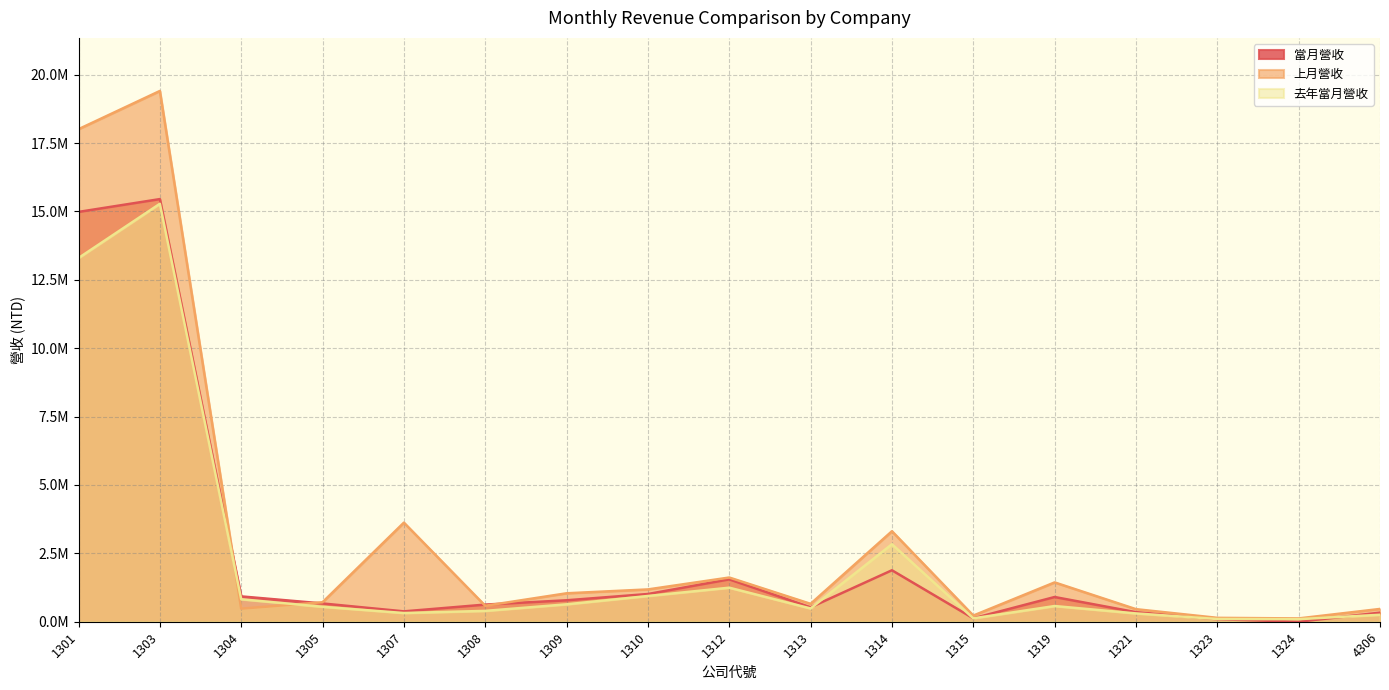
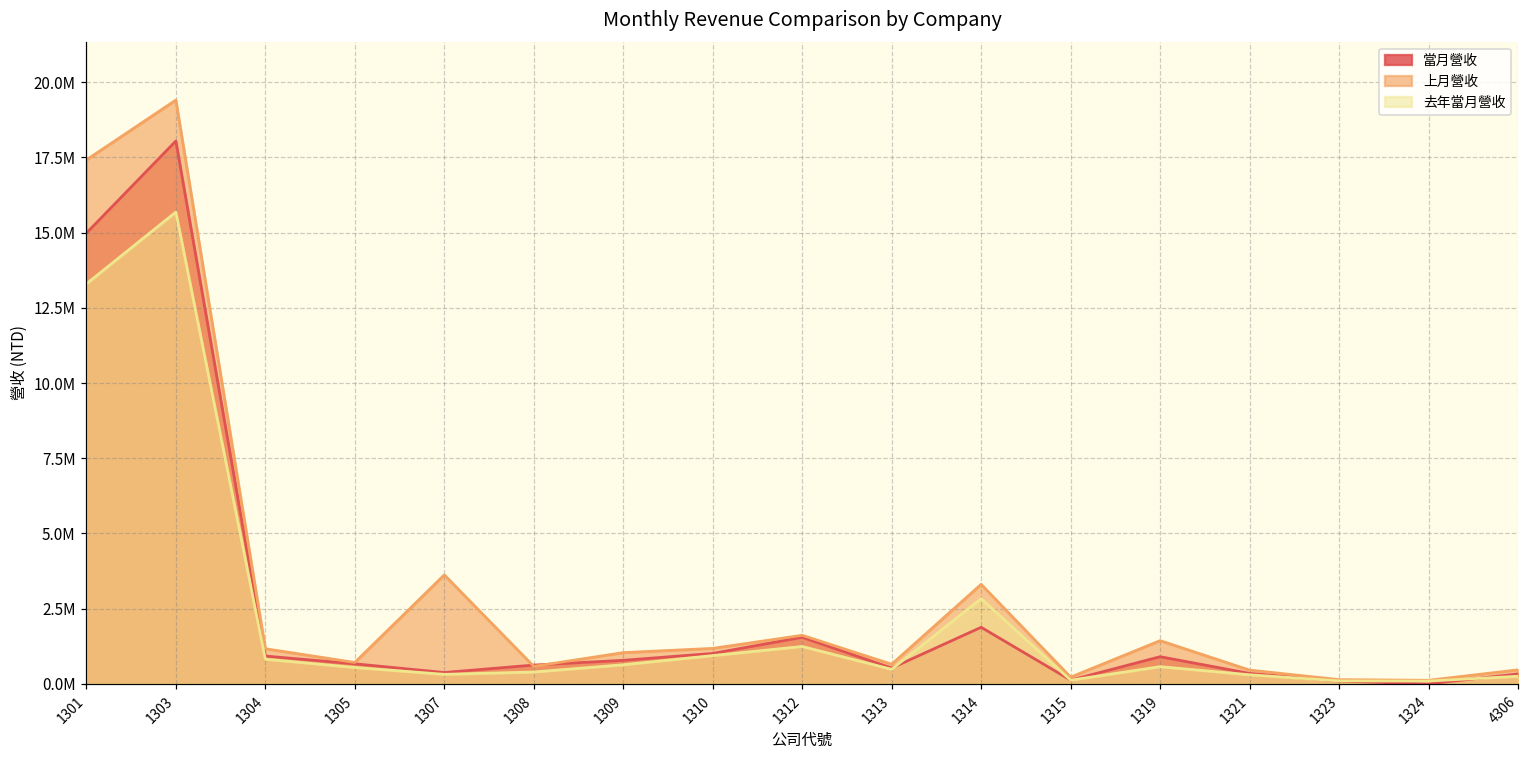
上月營收, 1301: 18000000 -> 17400000
當月營收, 1303: 15500000 -> 18000000
去年當月營收, 1303: 15300000 -> 15700000
上月營收, 1304: 500000 -> 1200000
